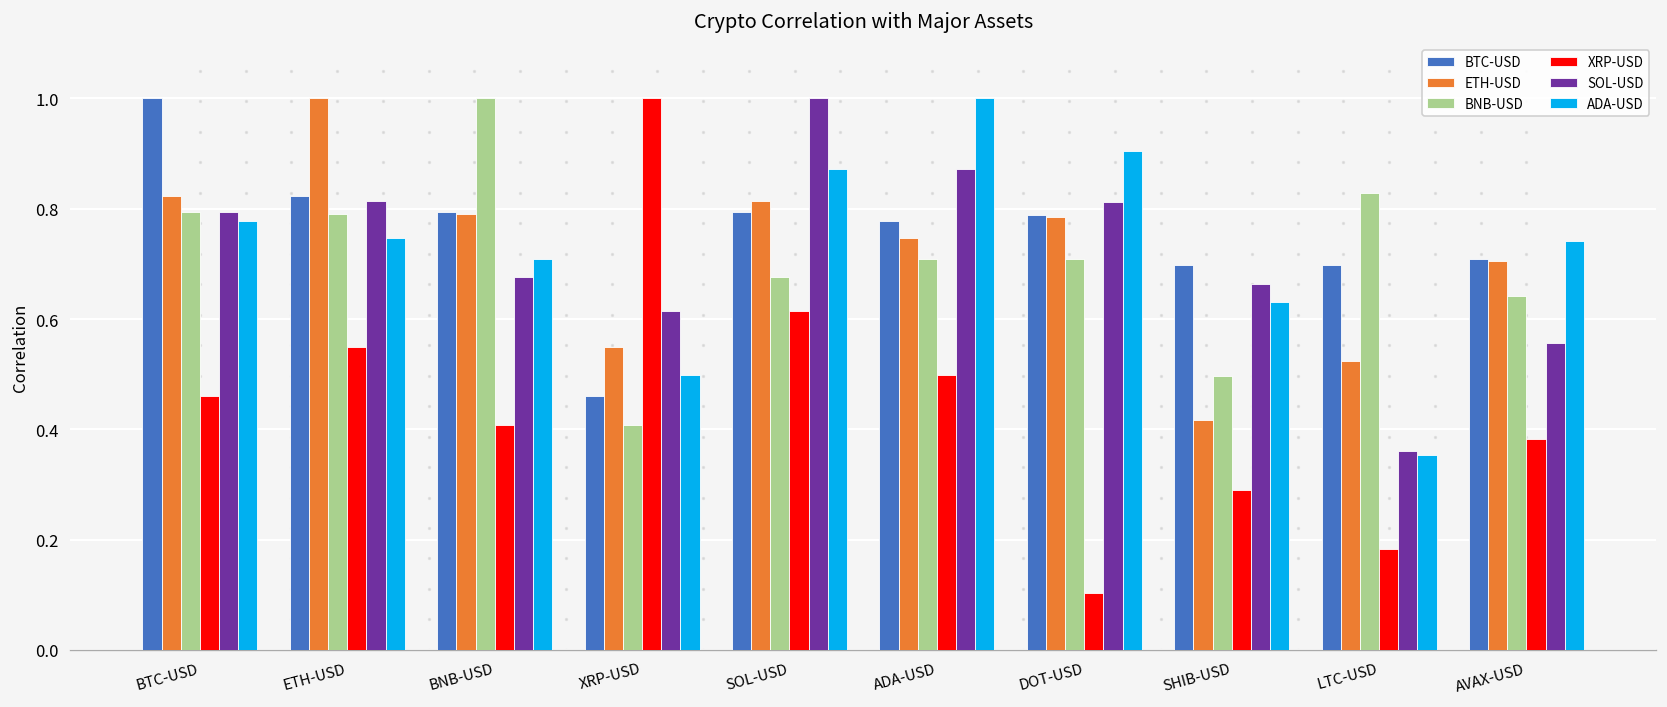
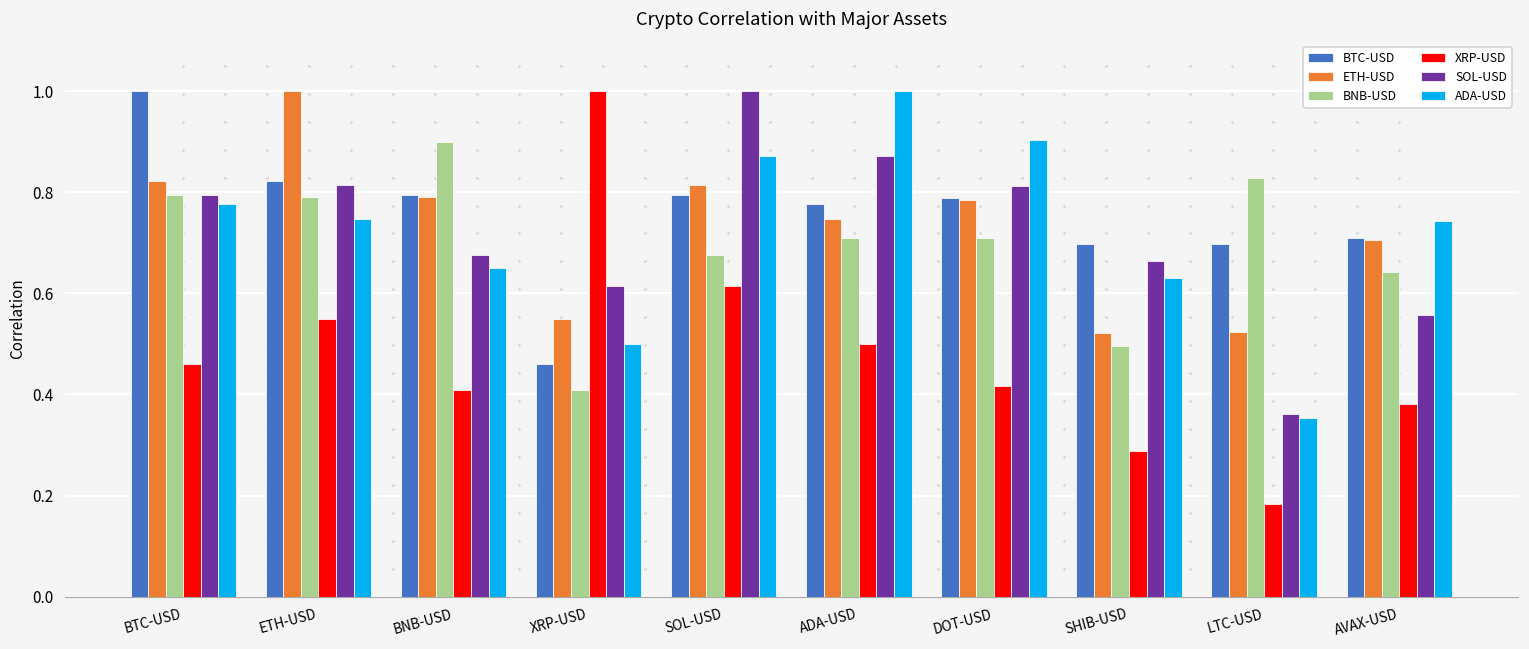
BNB-USD, BNB-USD: 1.0 -> 0.9
ADA-USD, BNB-USD: 0.71 -> 0.65
XRP-USD, DOT-USD: 0.10 -> 0.42
ETH-USD, SHIB-USD: 0.42 -> 0.52
